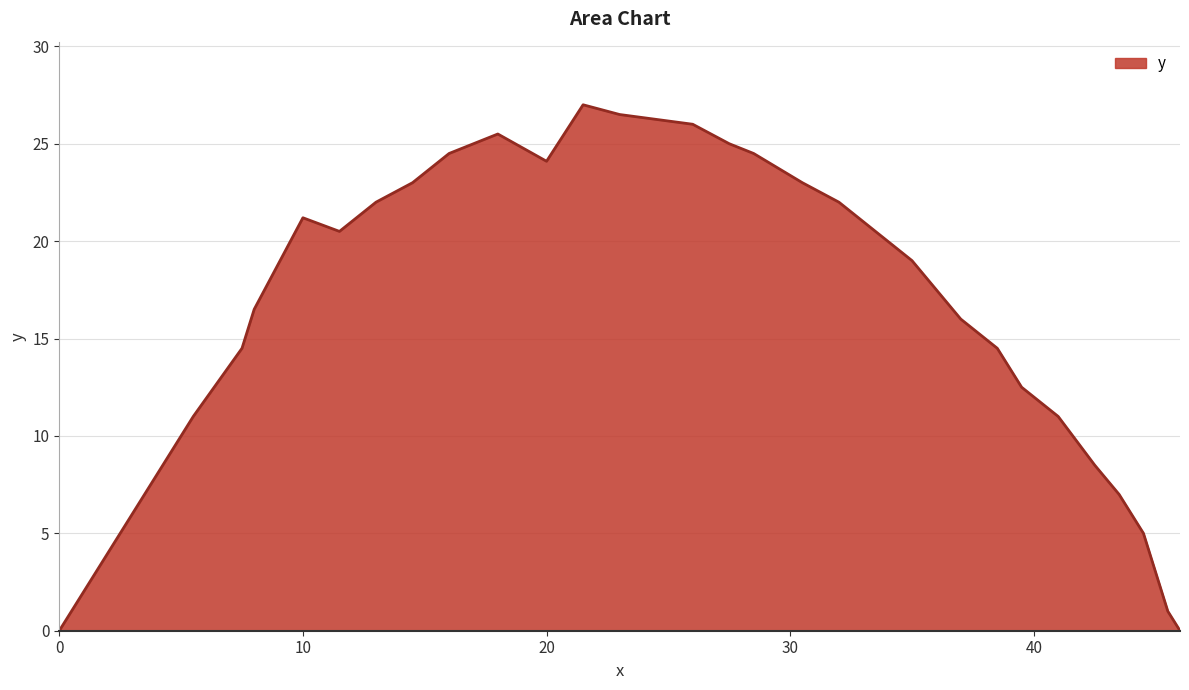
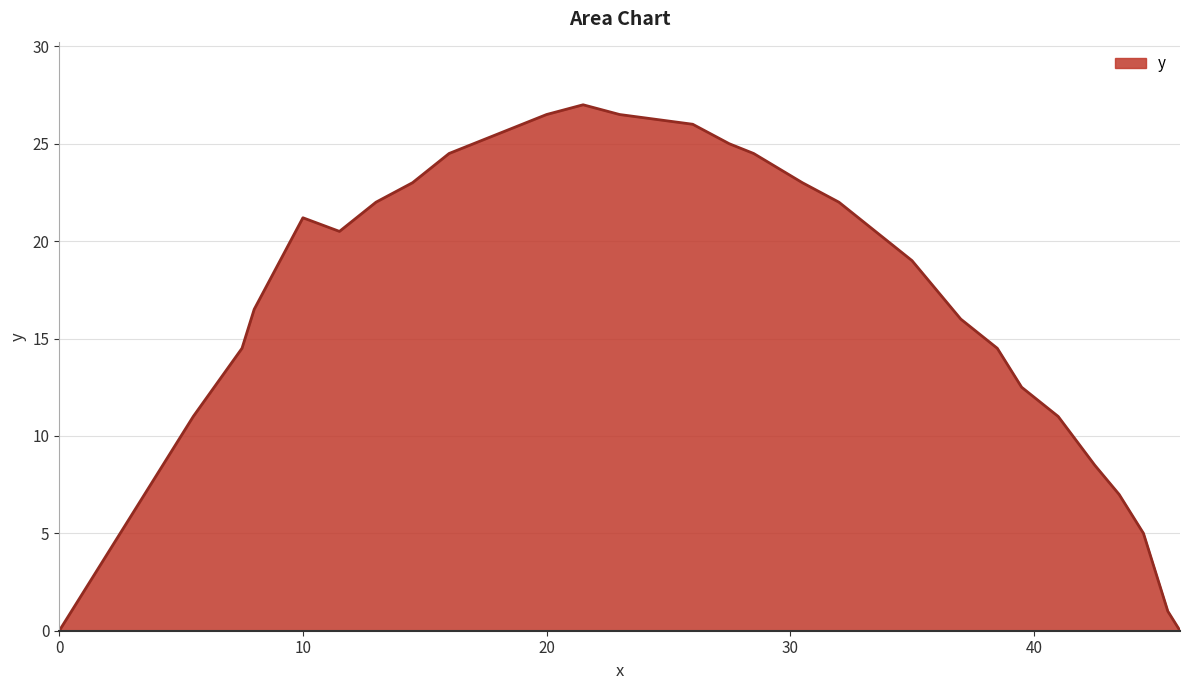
20: 24.1 -> 26.5
